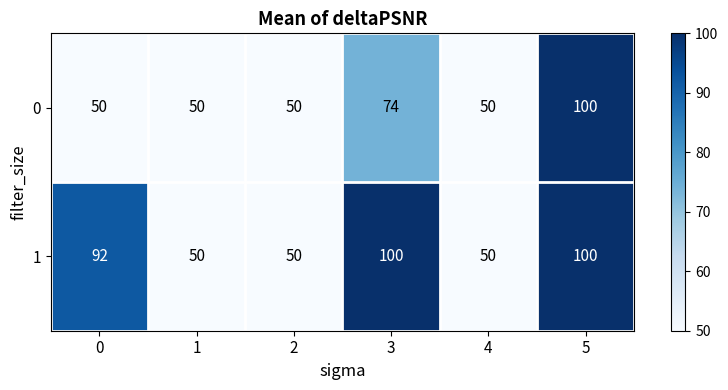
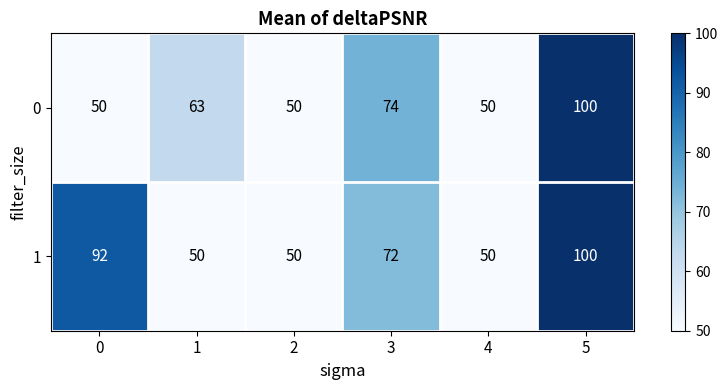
0, 1: 50 -> 63
1, 3: 100 -> 72
